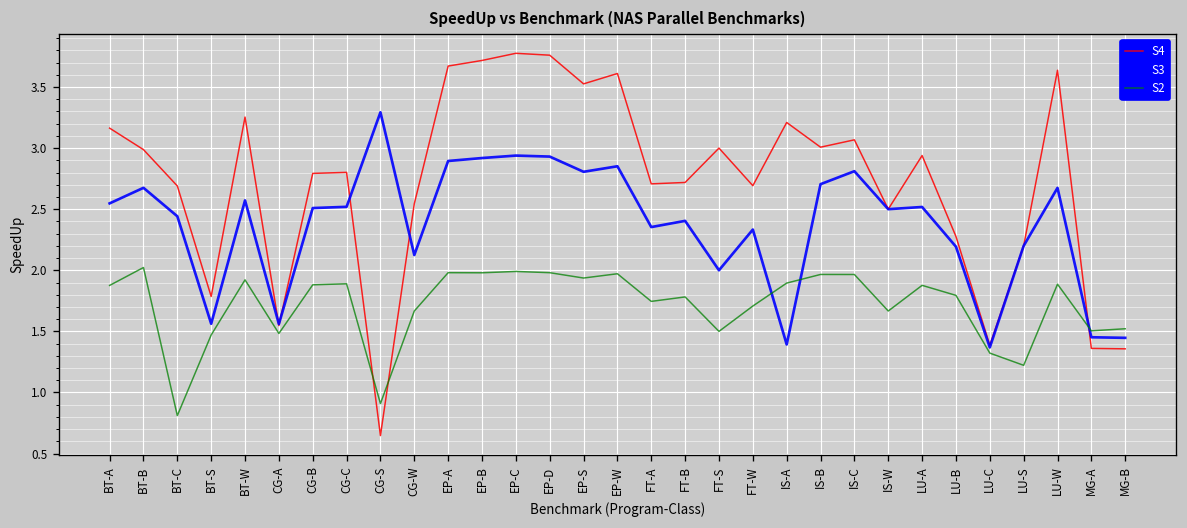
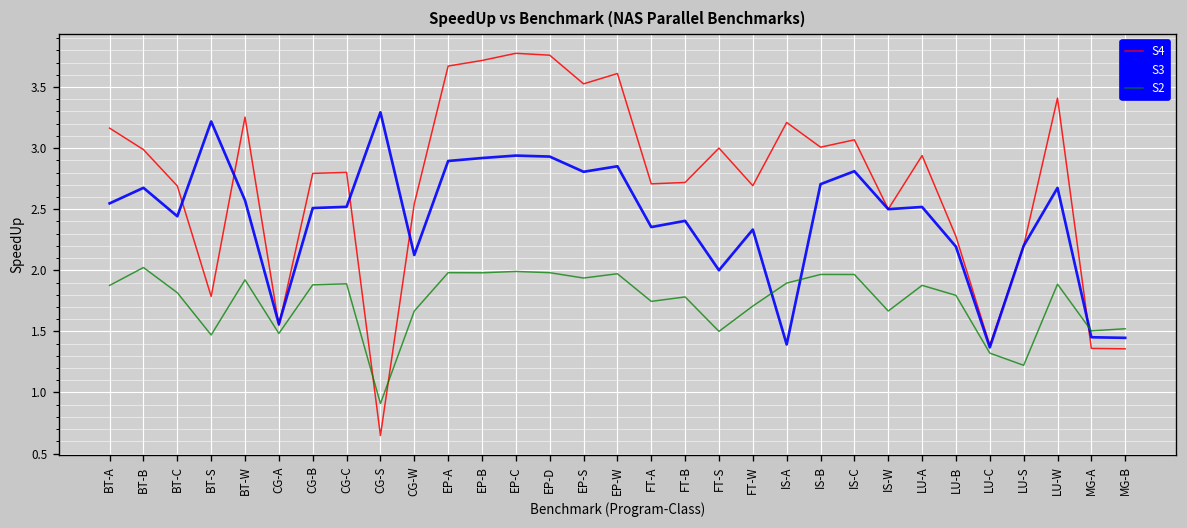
S2, BT-C: 0.81 -> 1.82
S3, BT-S: 1.56 -> 3.22
S4, LU-W: 3.64 -> 3.41
